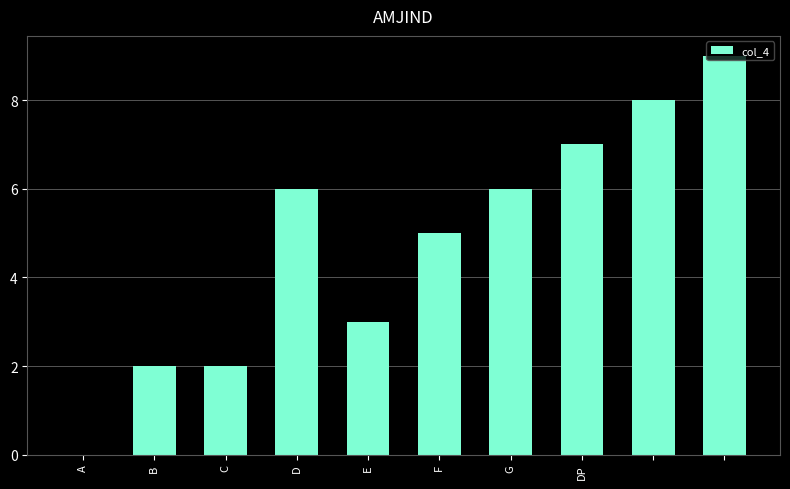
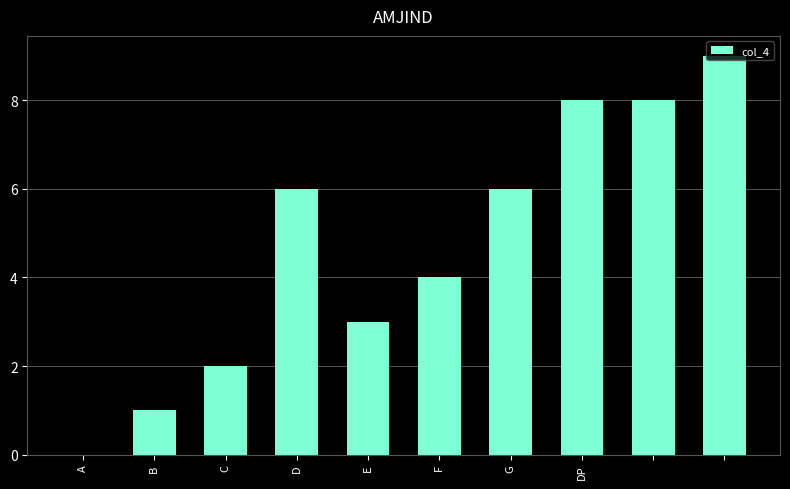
B: 2 -> 1
F: 5 -> 4
DP: 7 -> 8
